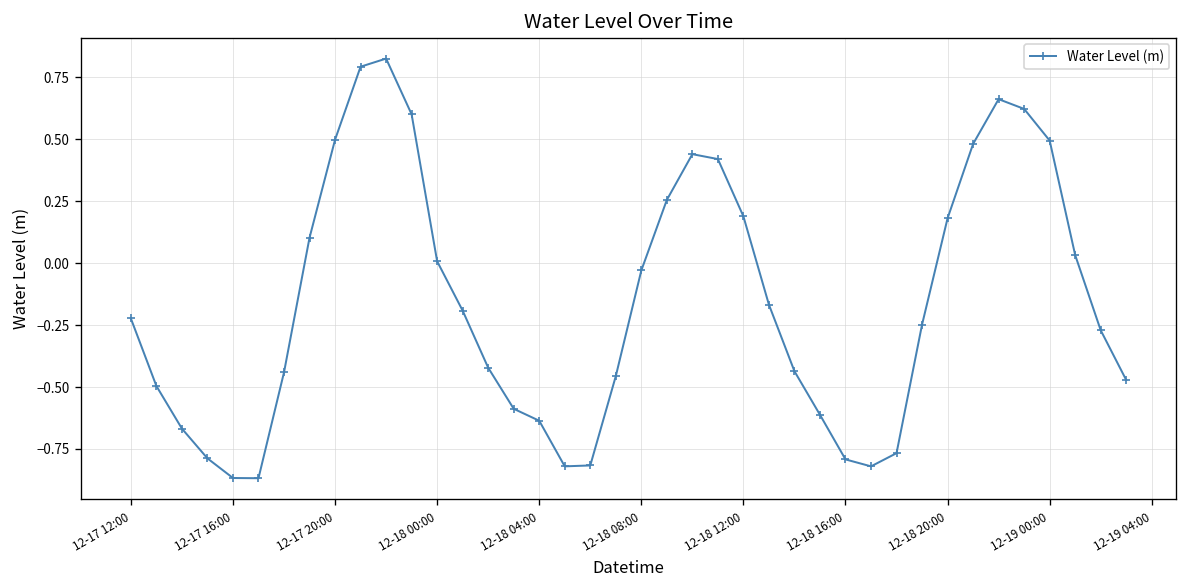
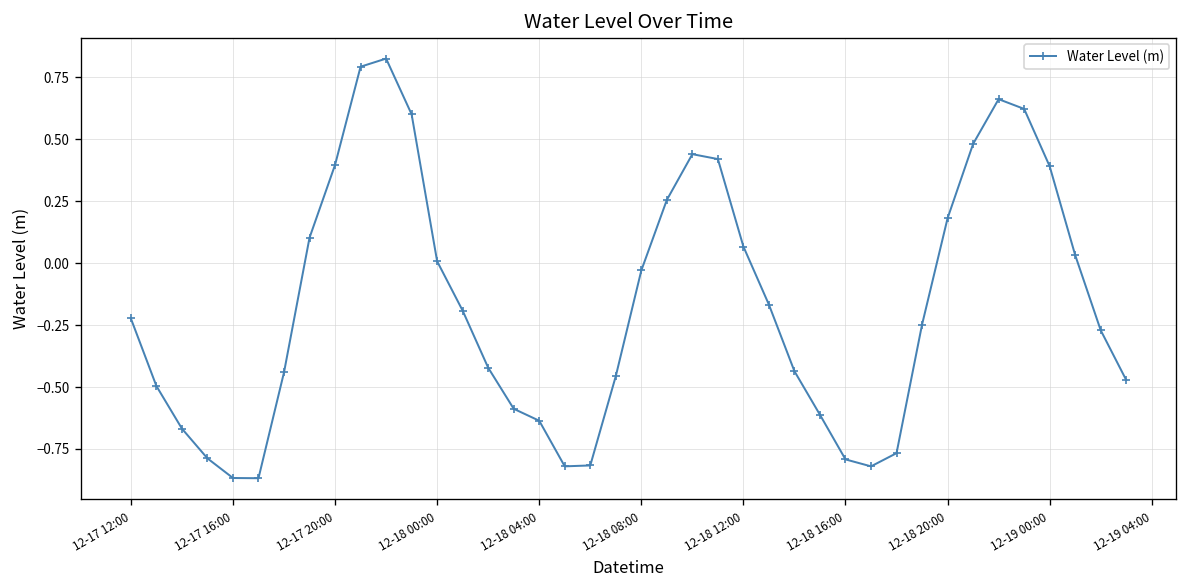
12-17 20:00: 0.50 -> 0.40
12-18 12:00: 0.19 -> 0.07
12-19 00:00: 0.49 -> 0.39
